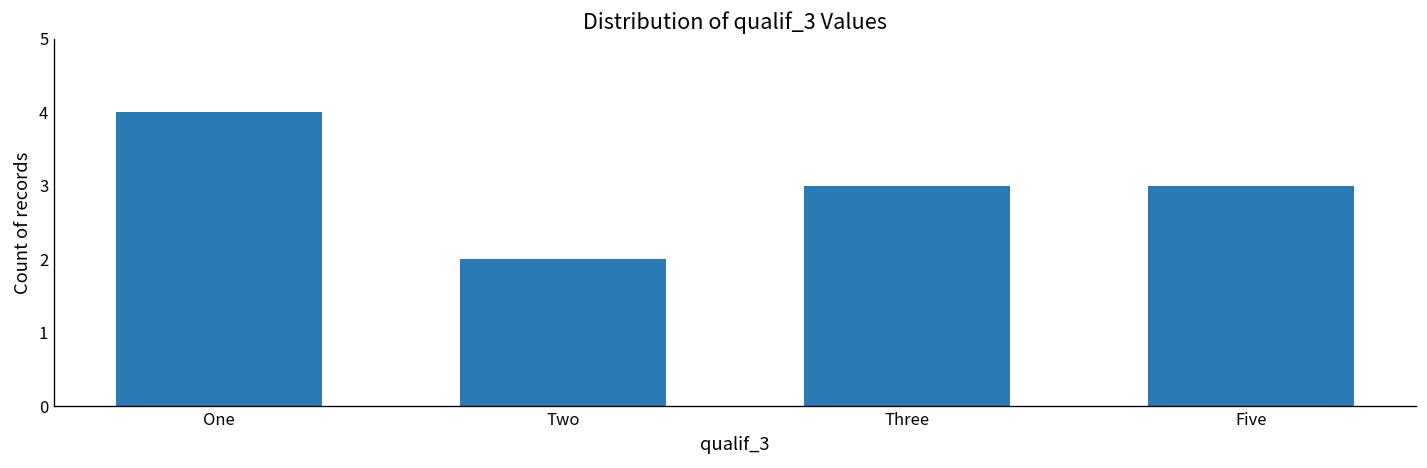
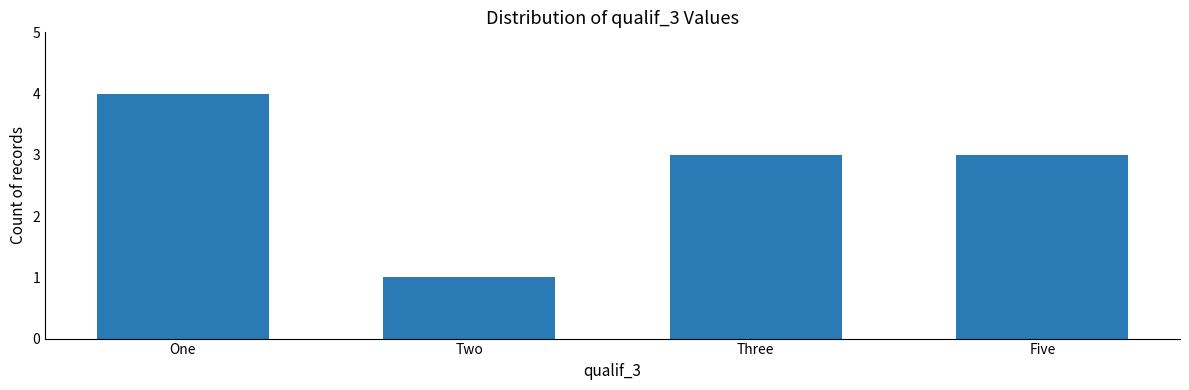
Two: 2 -> 1
